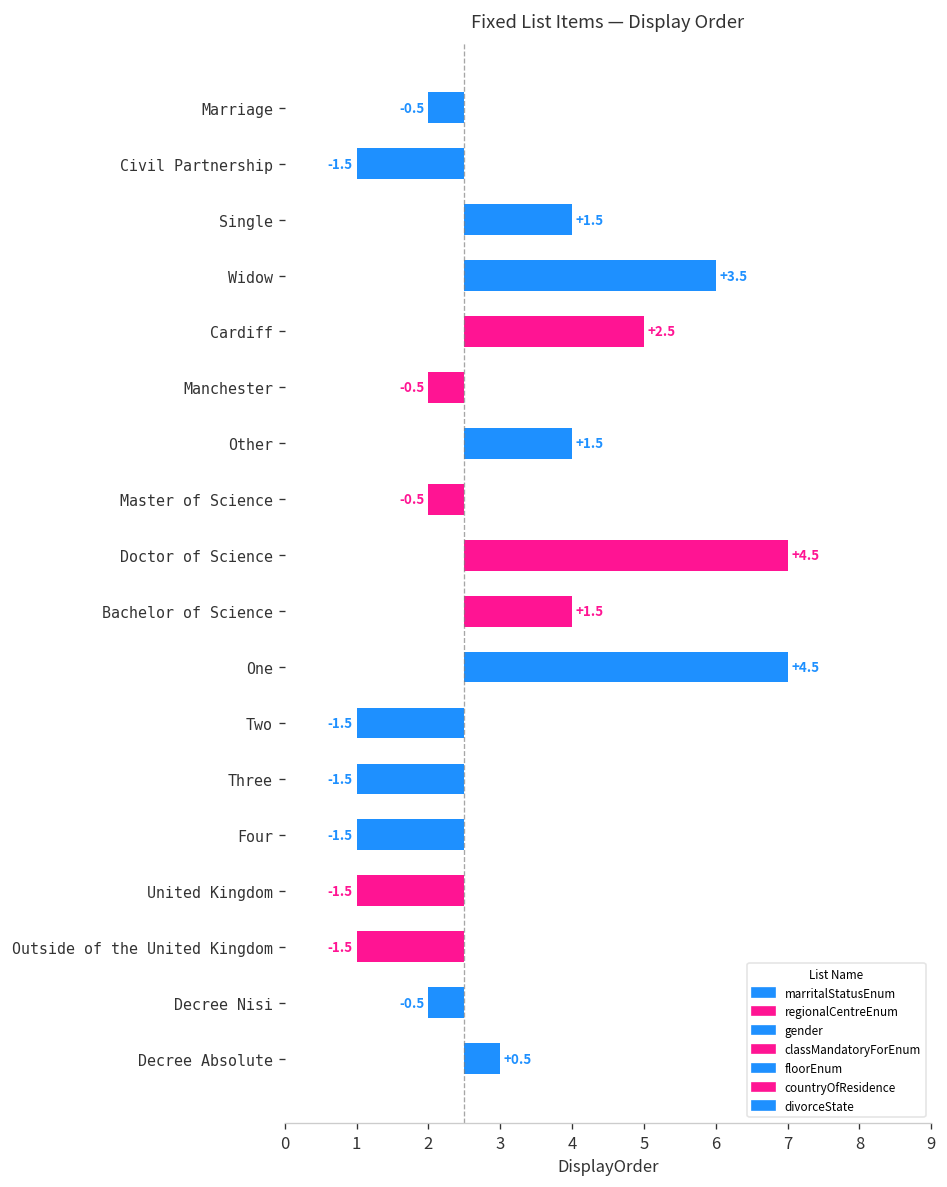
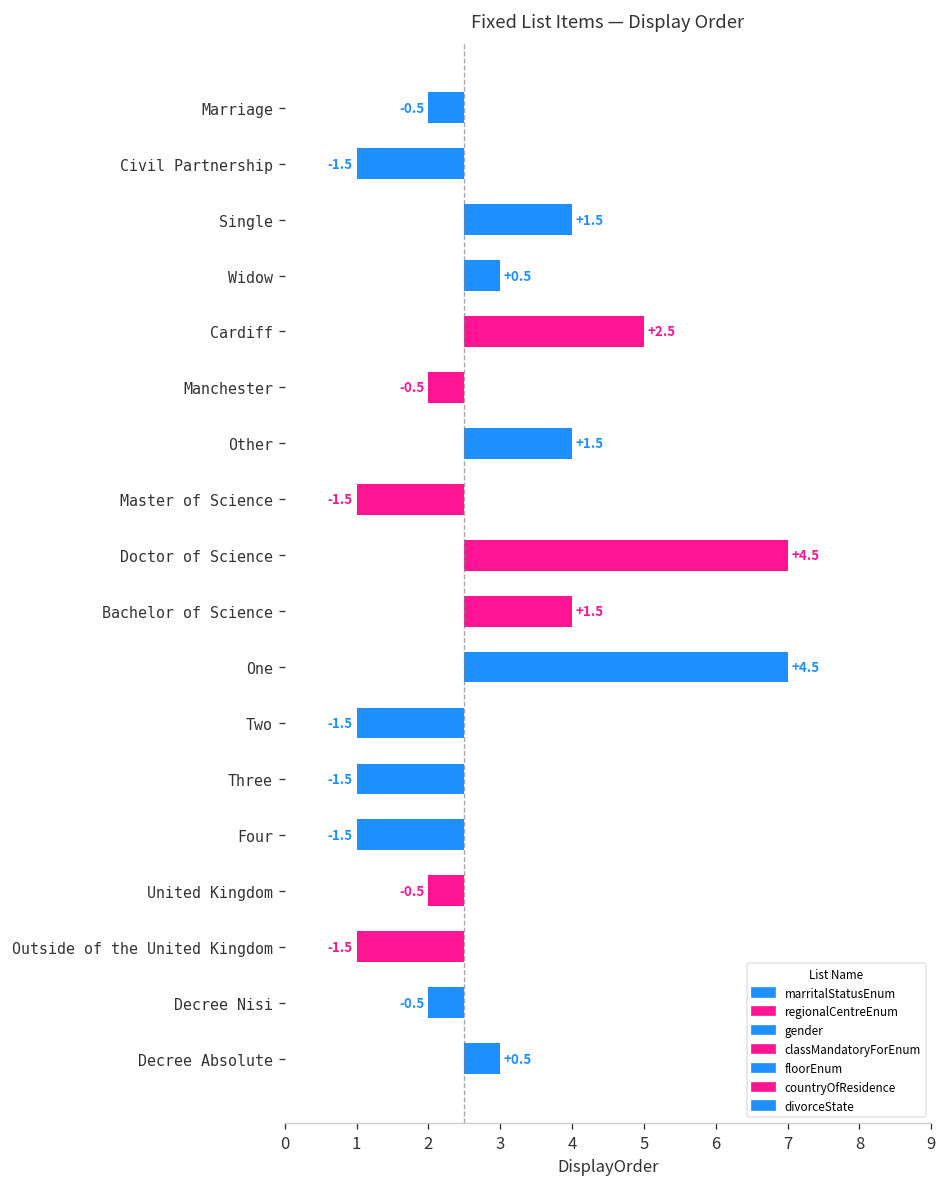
Widow: +3.5 -> +0.5
Master of Science: -0.5 -> -1.5
United Kingdom: -1.5 -> -0.5
